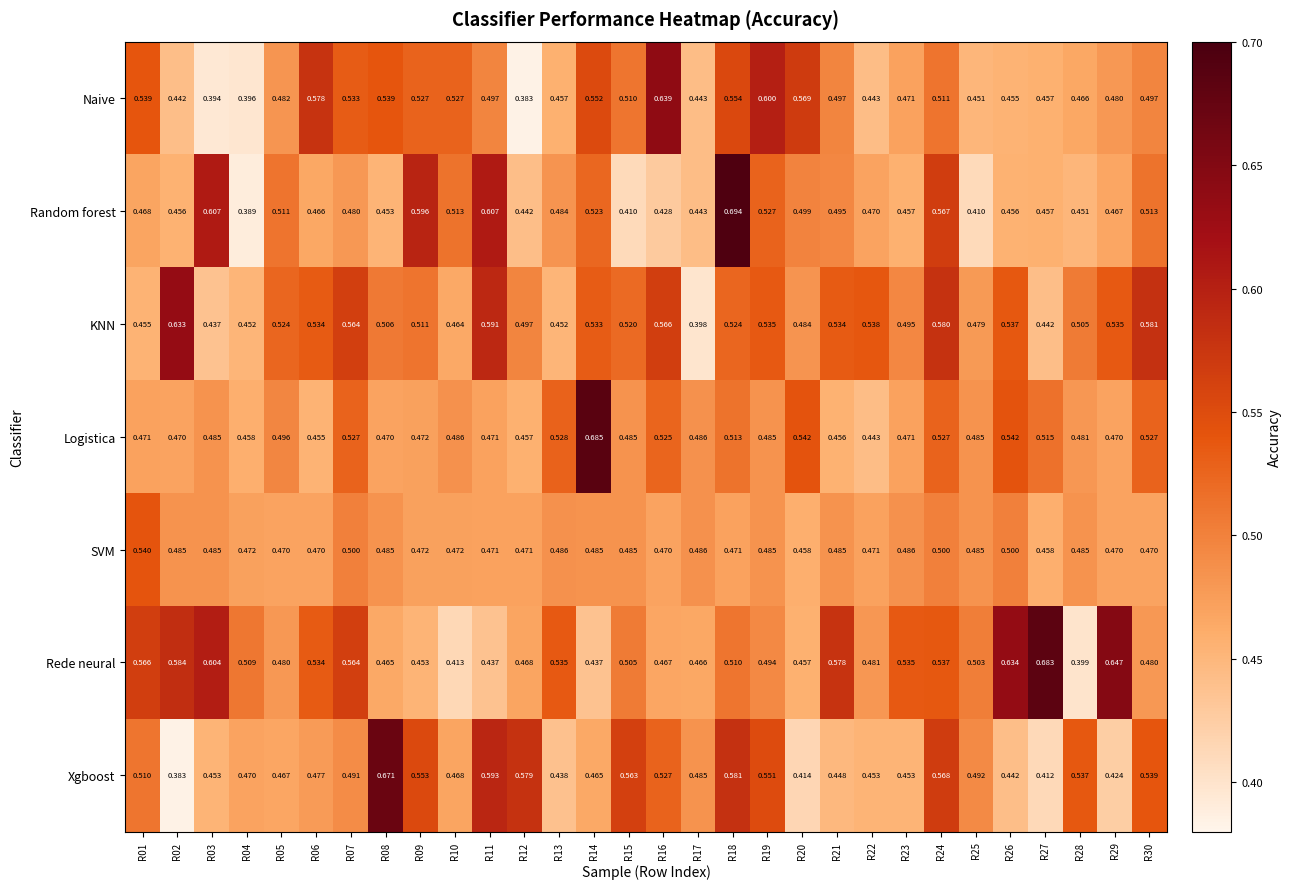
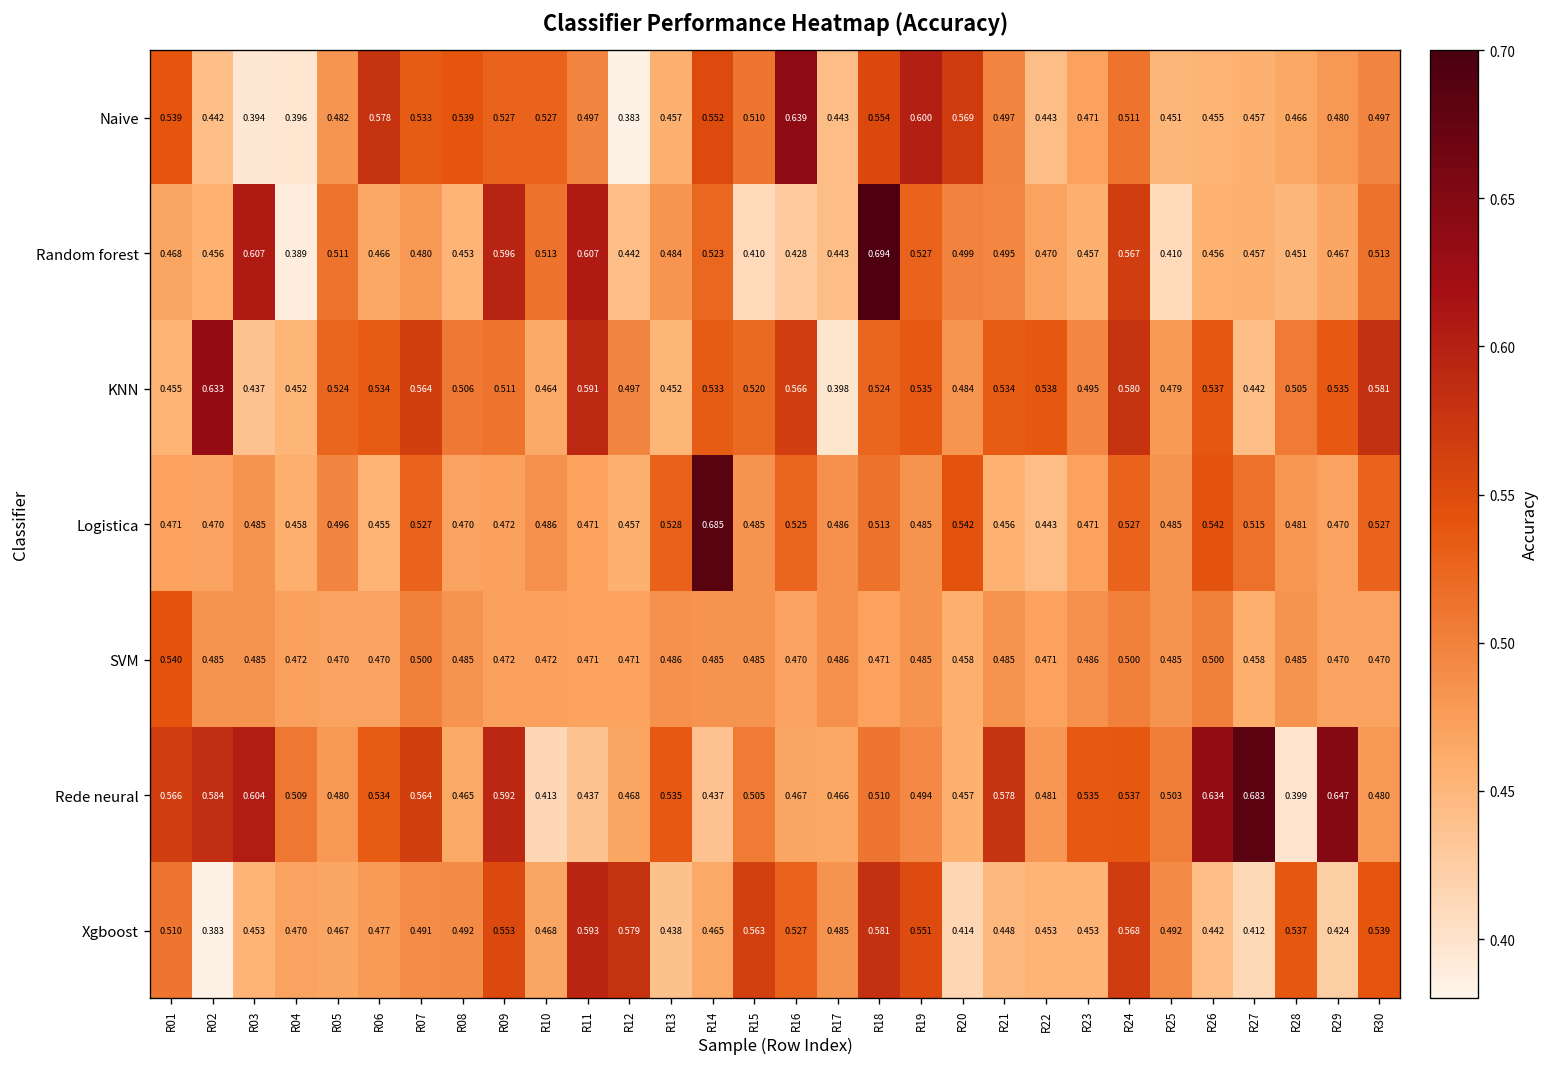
Rede neural, R09: 0.453 -> 0.592
Xgboost, R08: 0.671 -> 0.492
